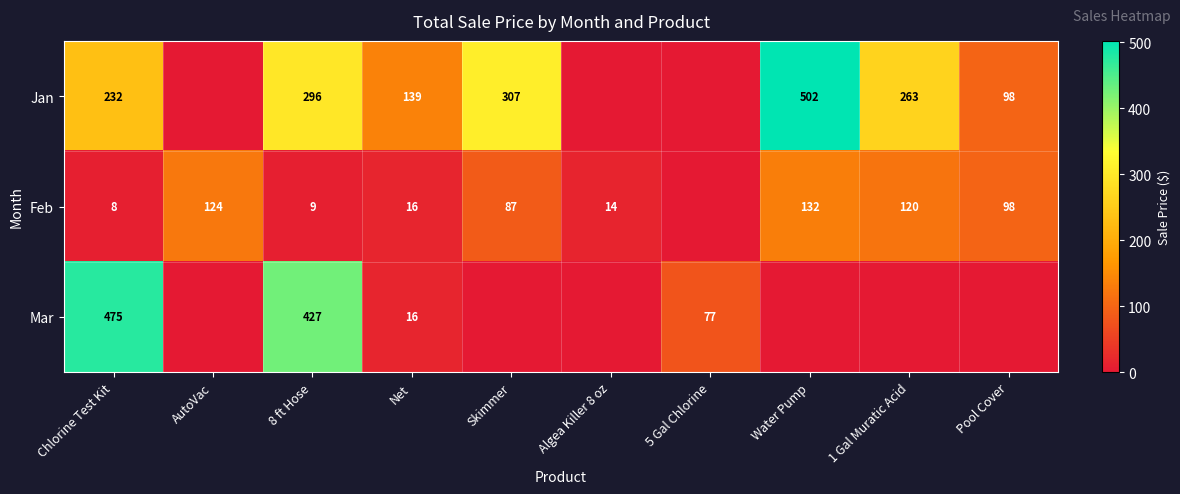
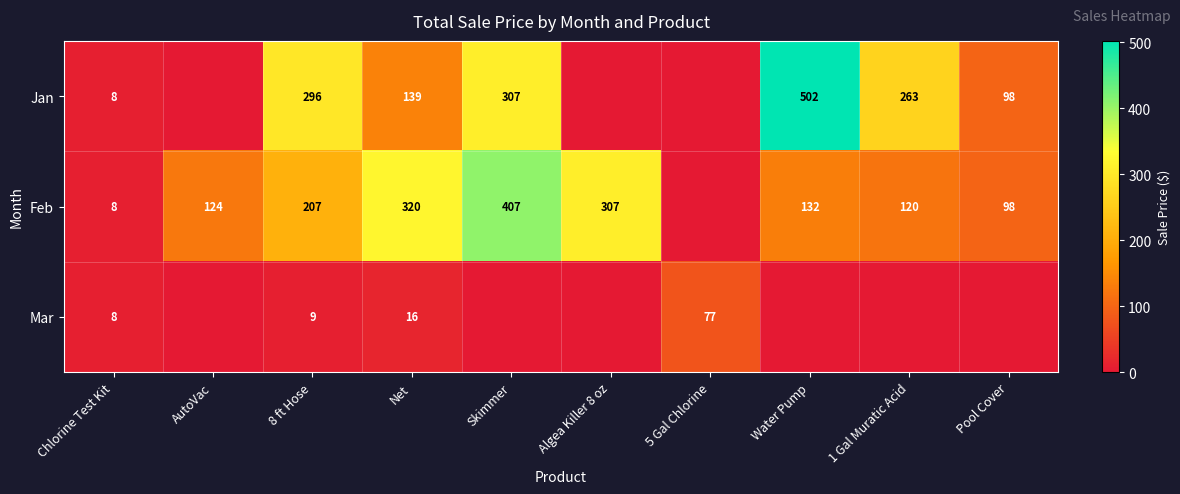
Jan, Chlorine Test Kit: 232 -> 8
Feb, 8 ft Hose: 9 -> 207
Feb, Net: 16 -> 320
Feb, Skimmer: 87 -> 407
Feb, Algea Killer 8 oz: 14 -> 307
Mar, Chlorine Test Kit: 475 -> 8
Mar, 8 ft Hose: 427 -> 9
